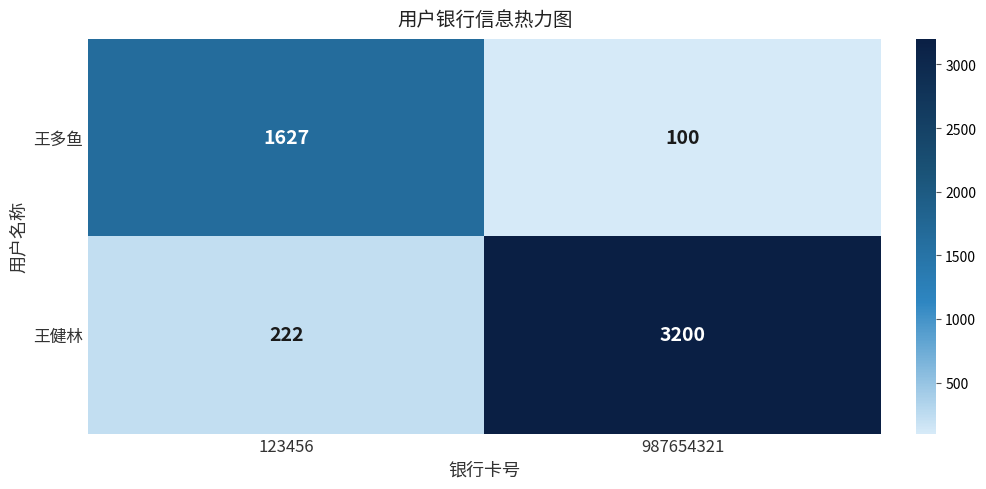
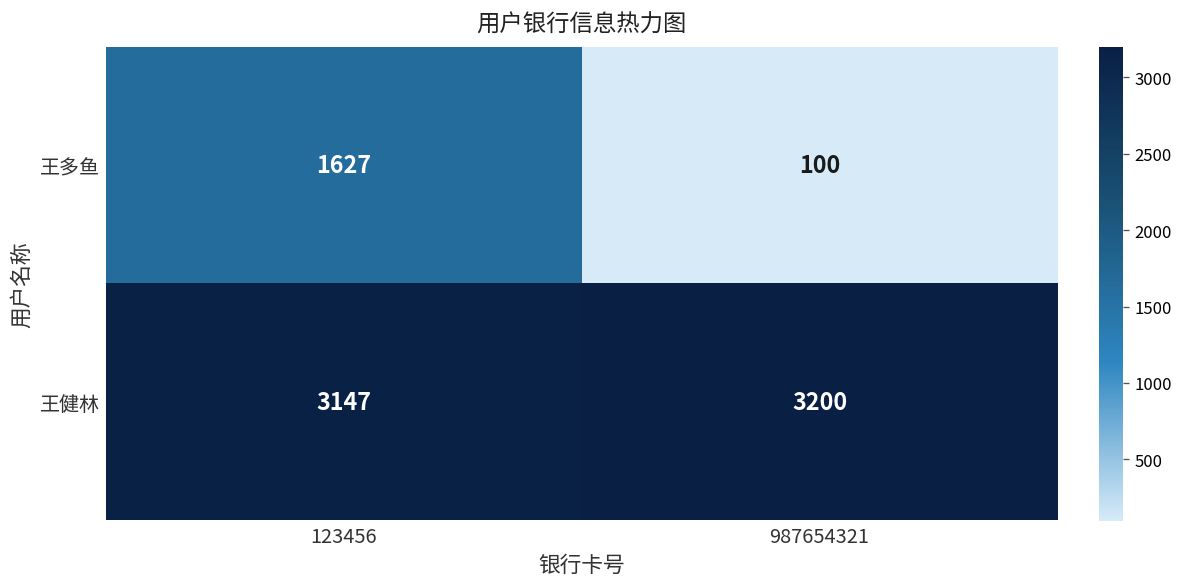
王健林, 123456: 222 -> 3147
